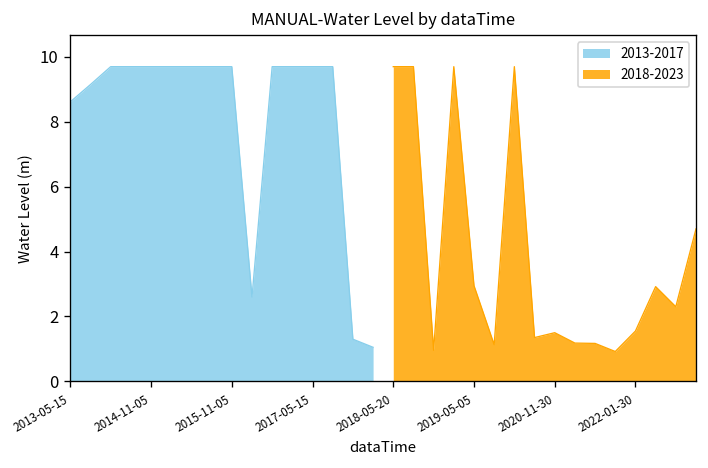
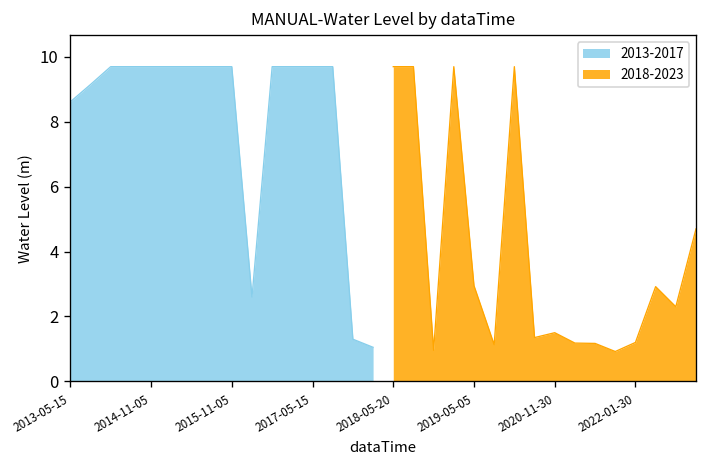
2018-2023, 2022-01-30: 1.6 -> 1.2
